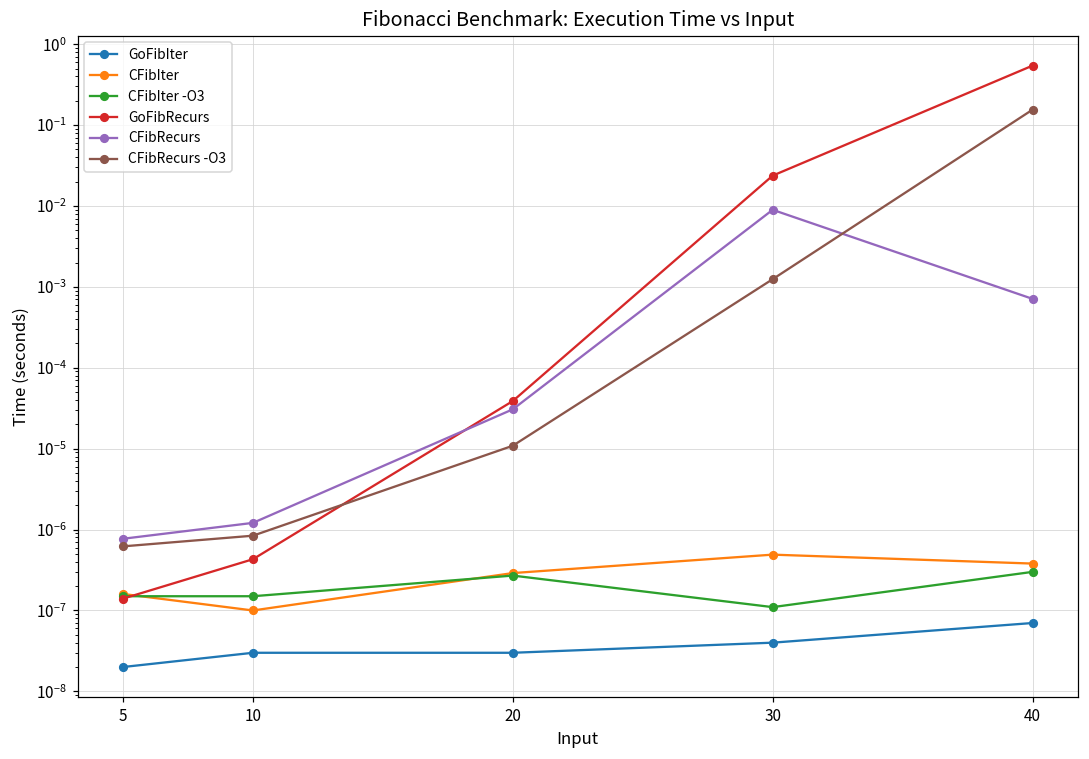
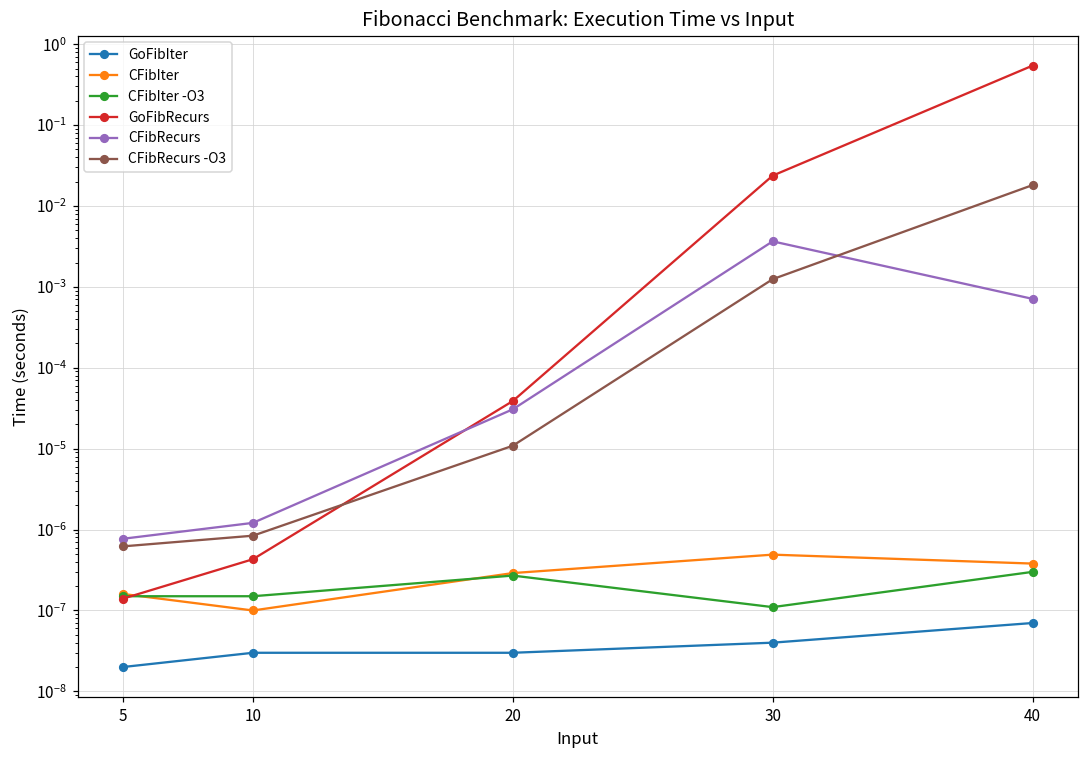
CFibRecurs, 30: 0.009 -> 0.004
CFibRecurs -O3, 40: 0.15 -> 0.018
